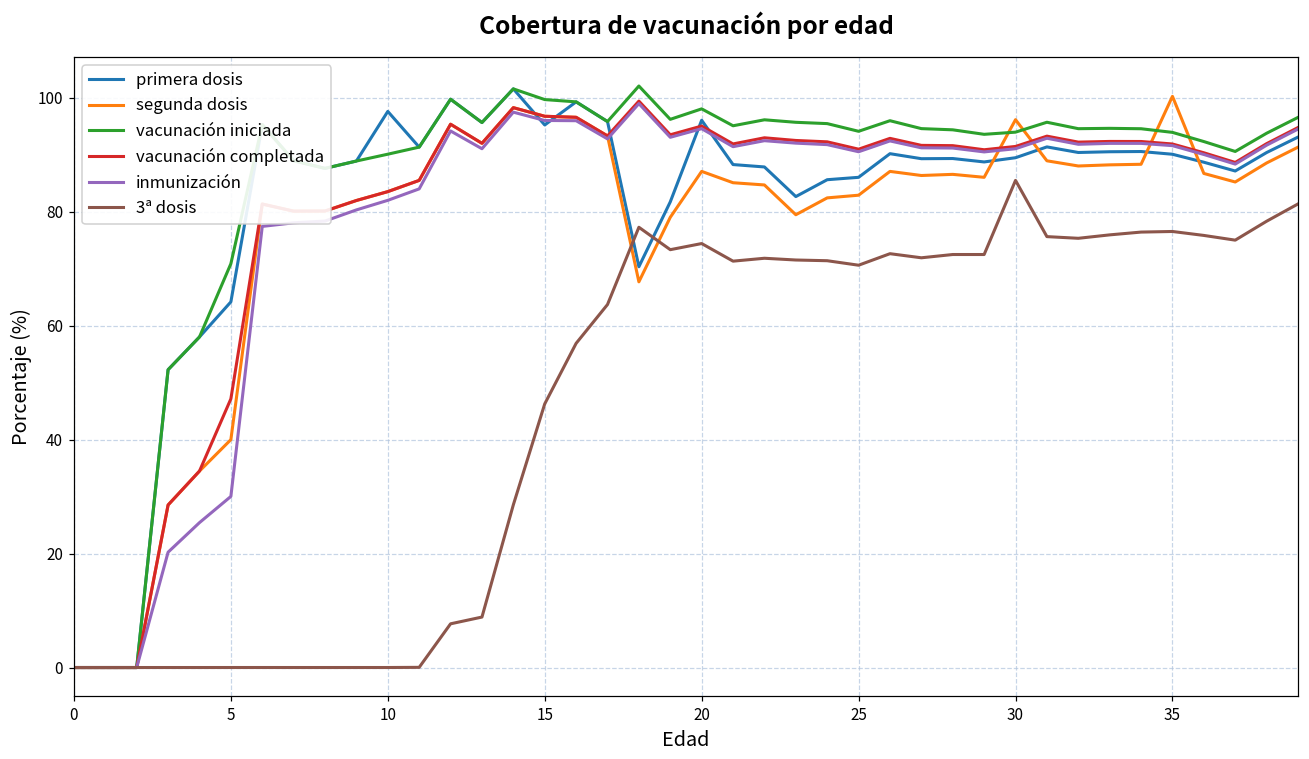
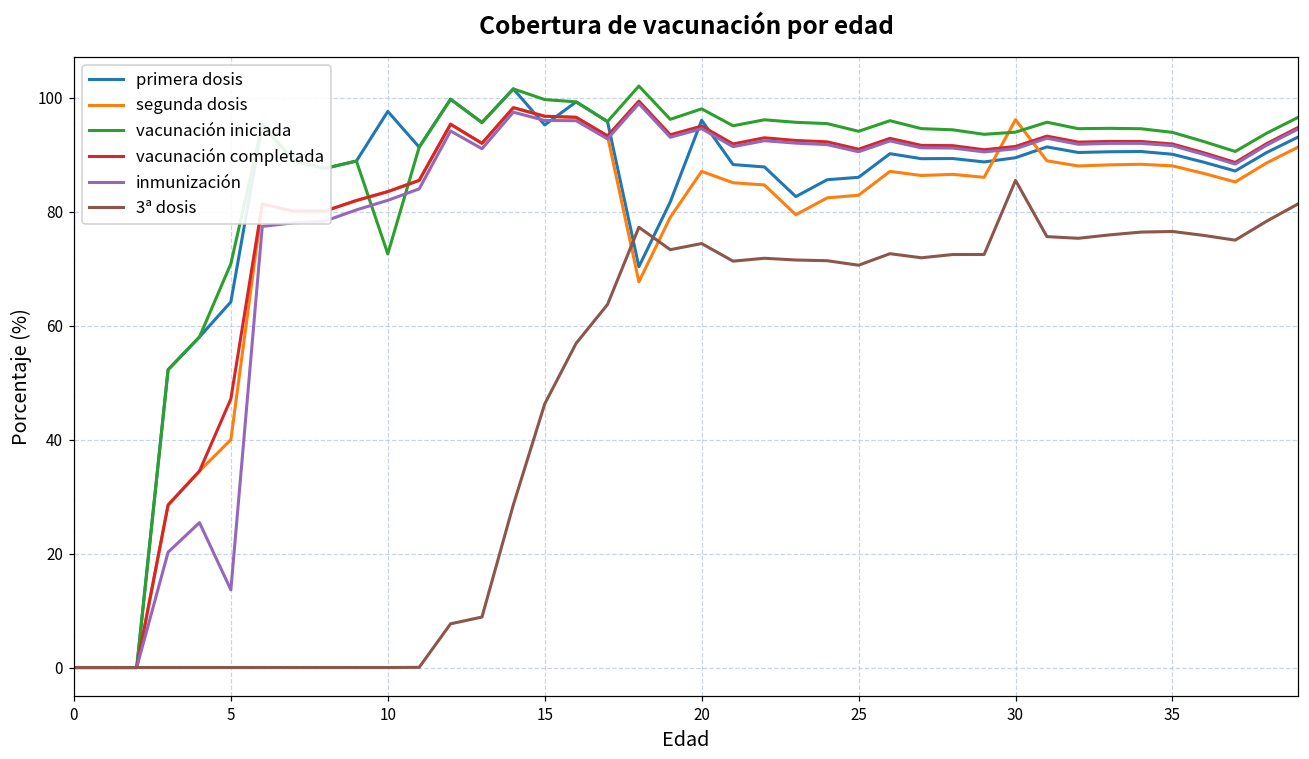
inmunización, 5: 30 -> 14
vacunación iniciada, 10: 90 -> 73
segunda dosis, 35: 100 -> 88
